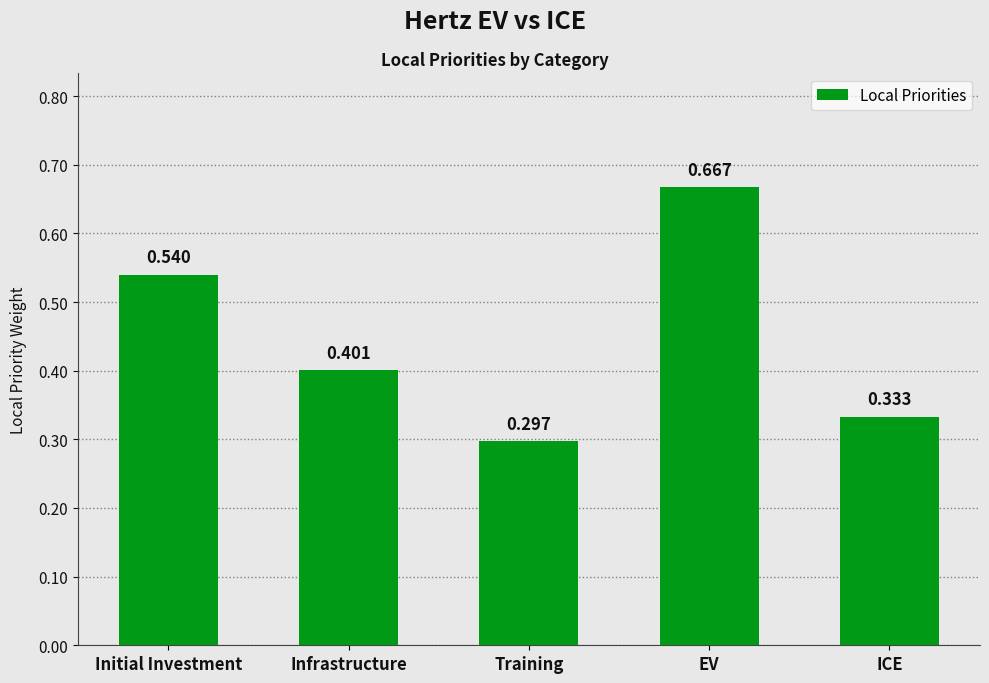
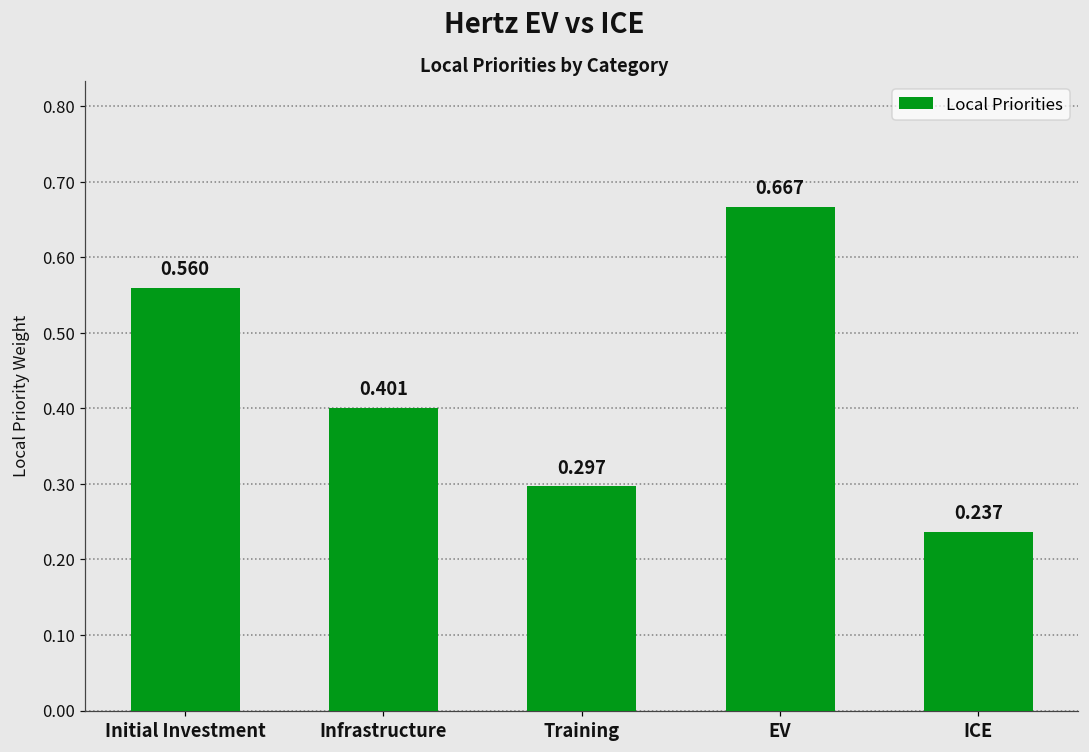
Initial Investment: 0.540 -> 0.560
ICE: 0.333 -> 0.237
